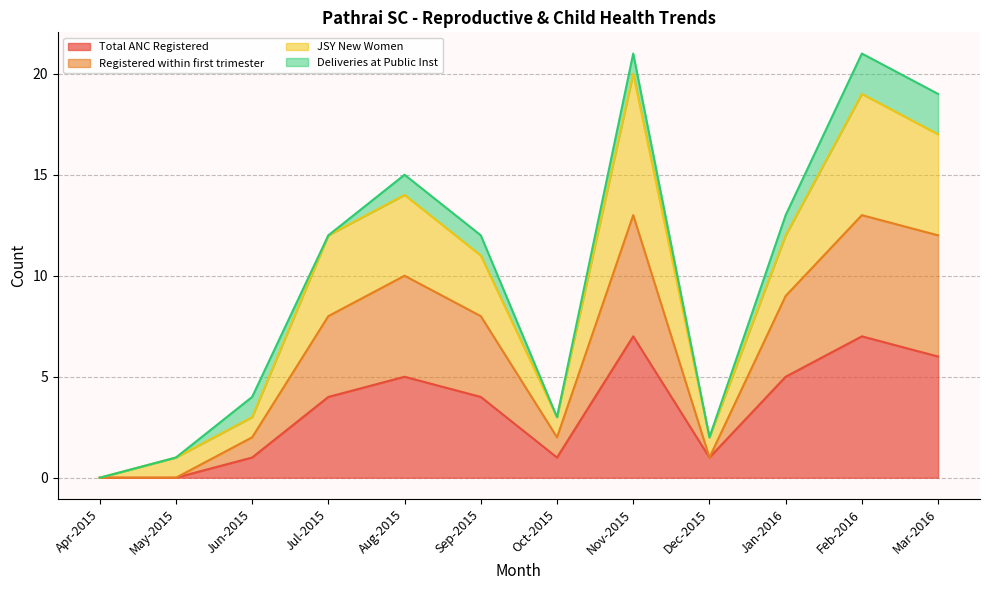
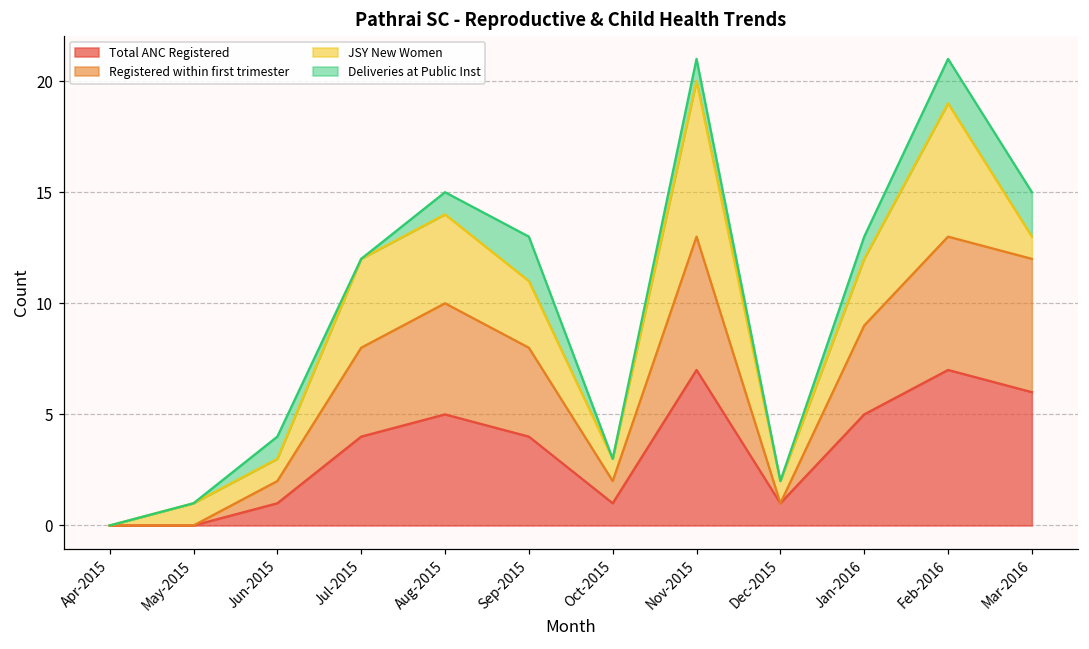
Deliveries at Public Inst, Sep-2015: 1 -> 2
JSY New Women, Mar-2016: 5 -> 1
